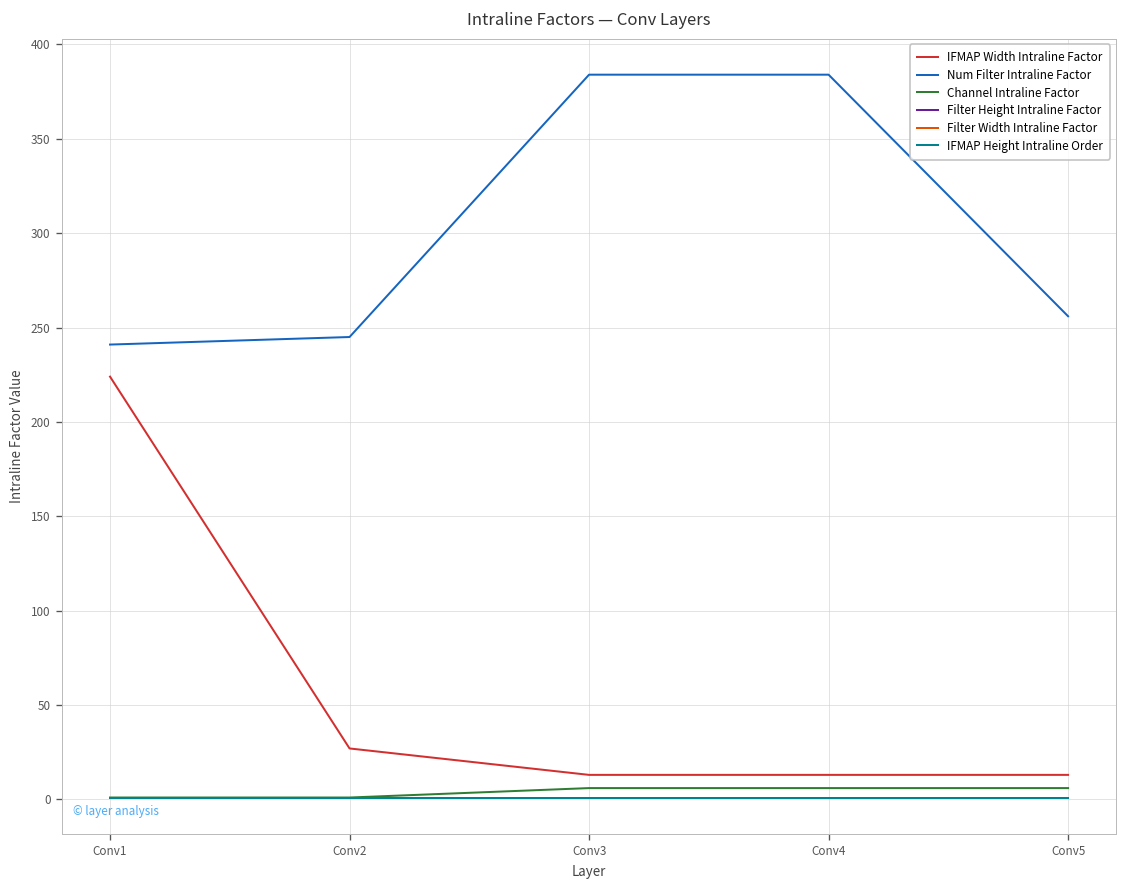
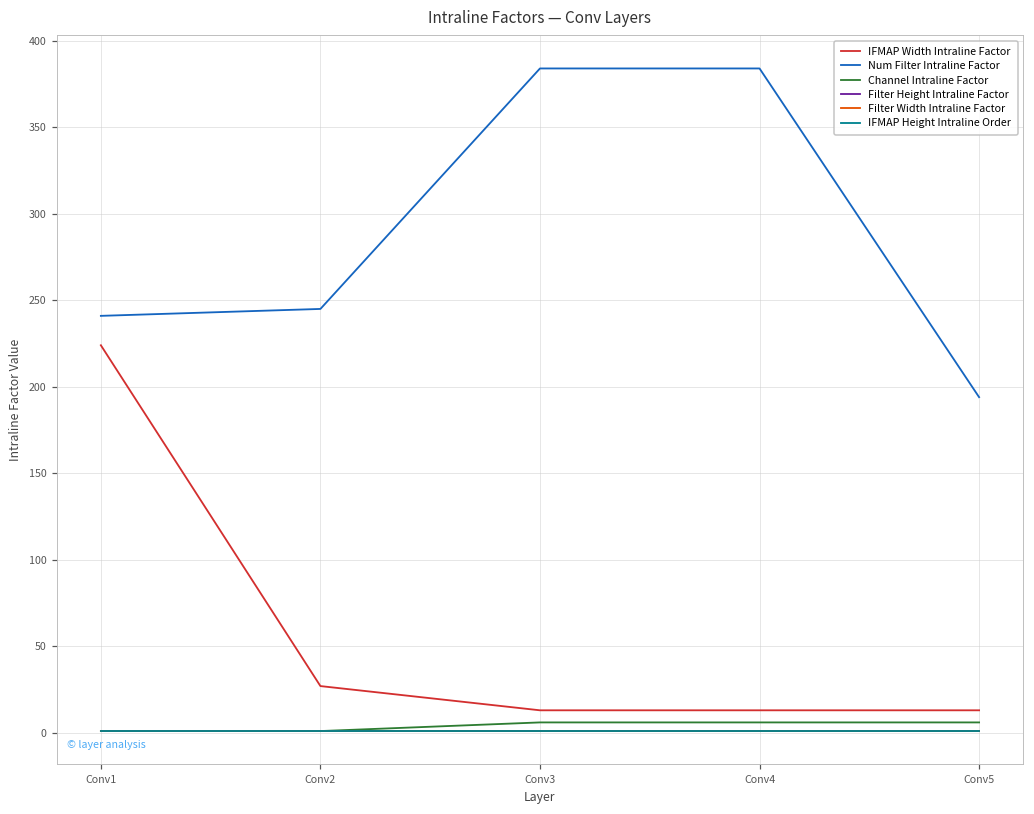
Num Filter Intraline Factor, Conv5: 256 -> 194
